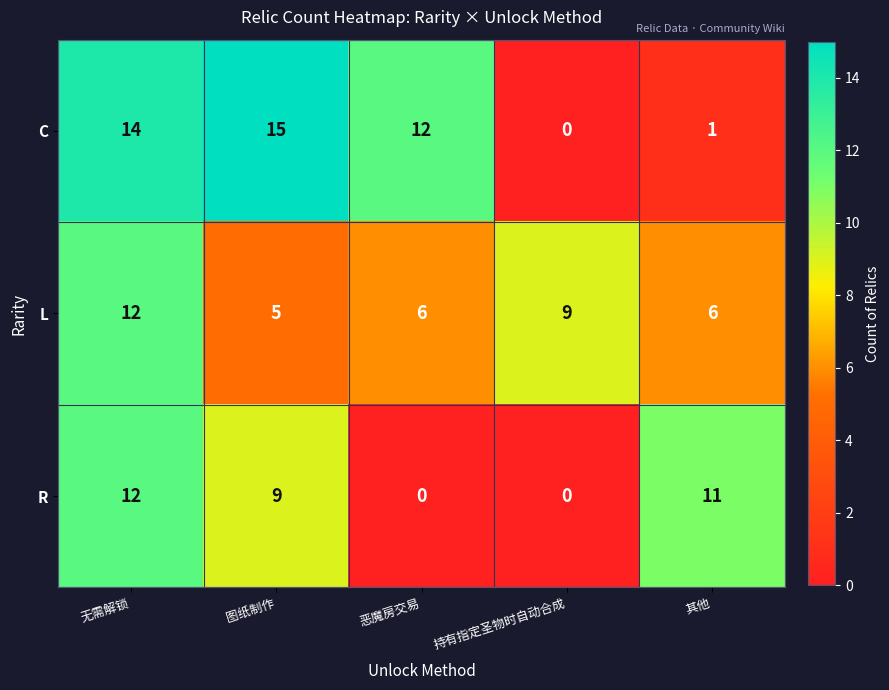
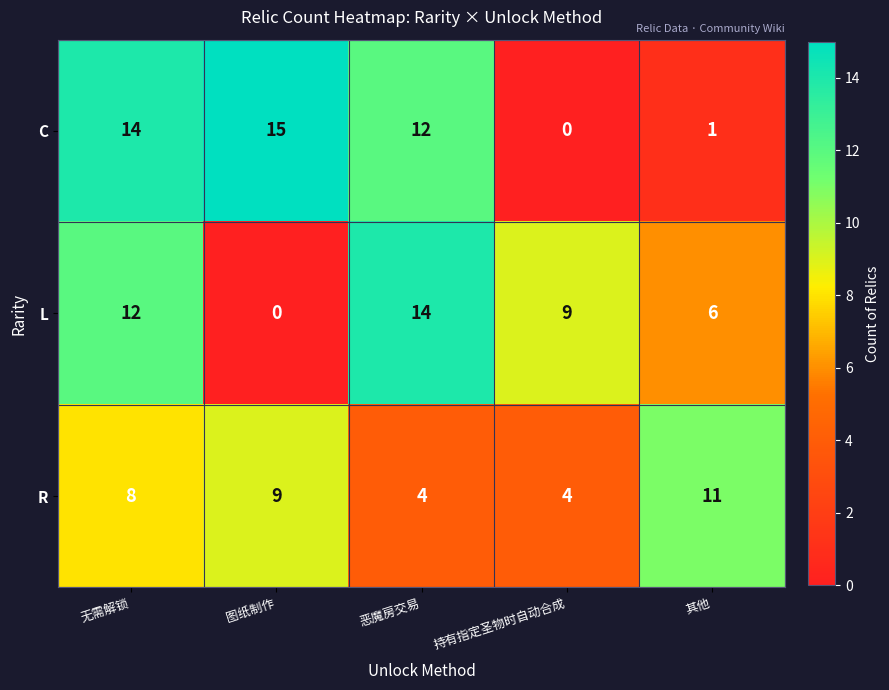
L, 图纸制作: 5 -> 0
L, 恶魔房交易: 6 -> 14
R, 无需解锁: 12 -> 8
R, 恶魔房交易: 0 -> 4
R, 持有指定圣物时自动合成: 0 -> 4
